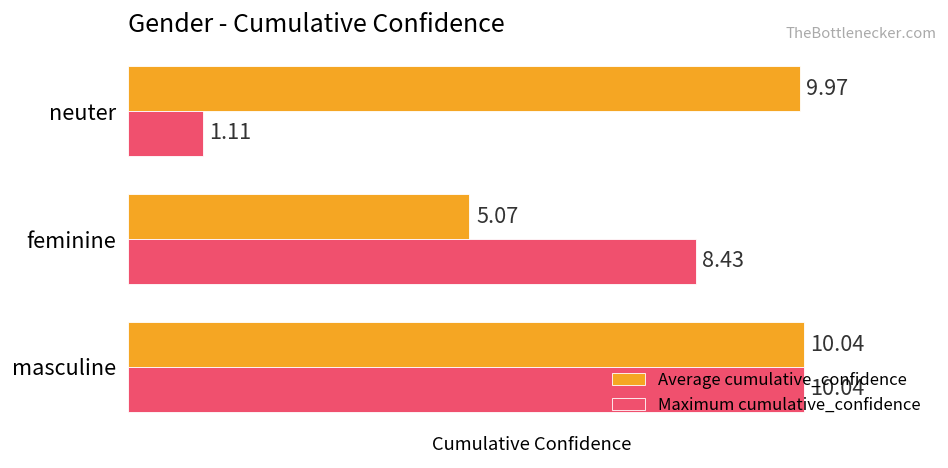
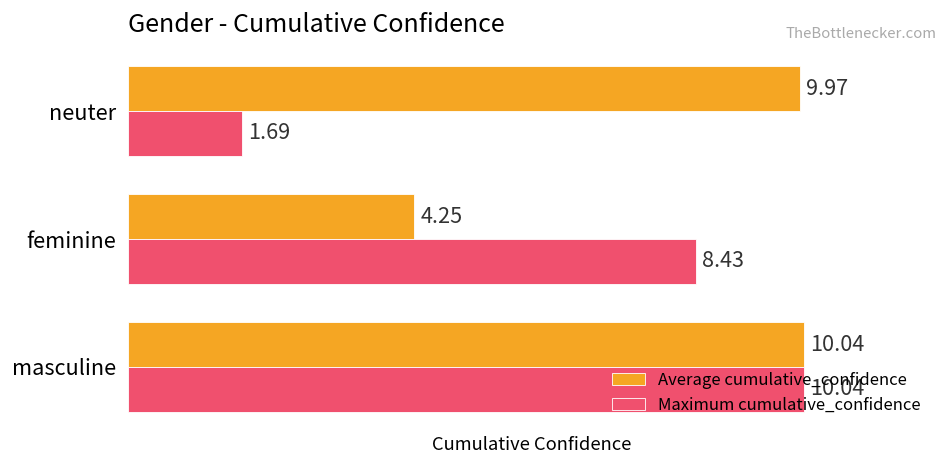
Maximum cumulative_confidence, neuter: 1.11 -> 1.69
Average cumulative_confidence, feminine: 5.07 -> 4.25
